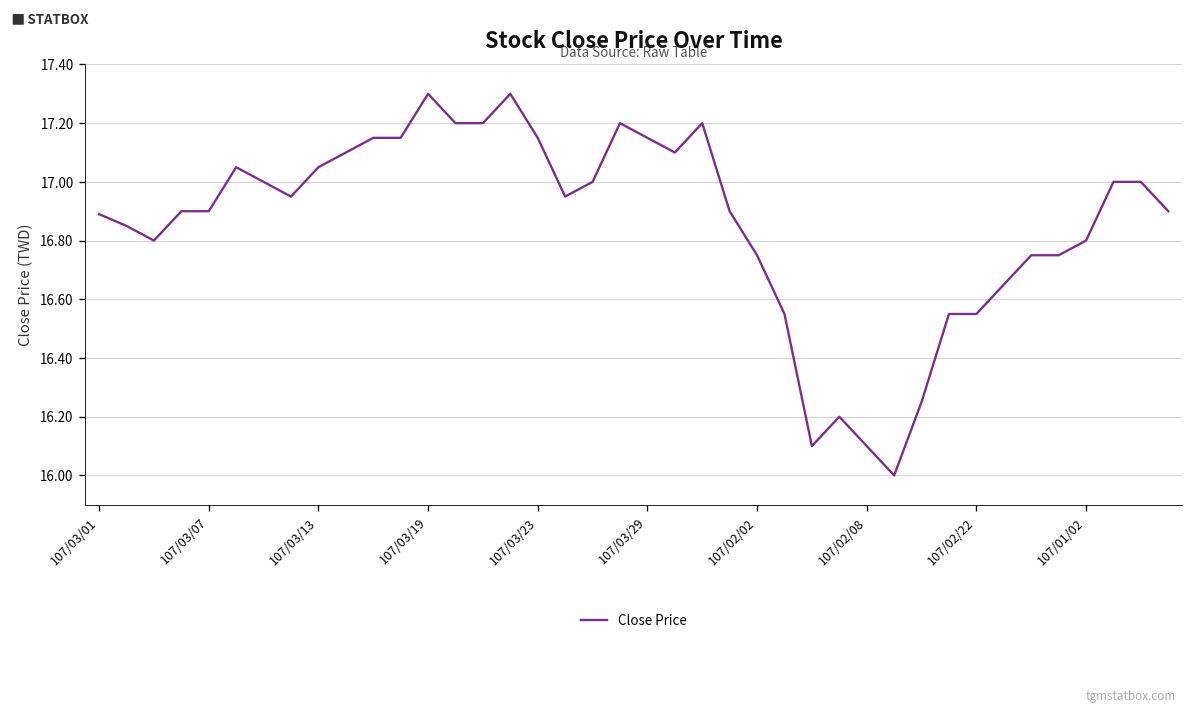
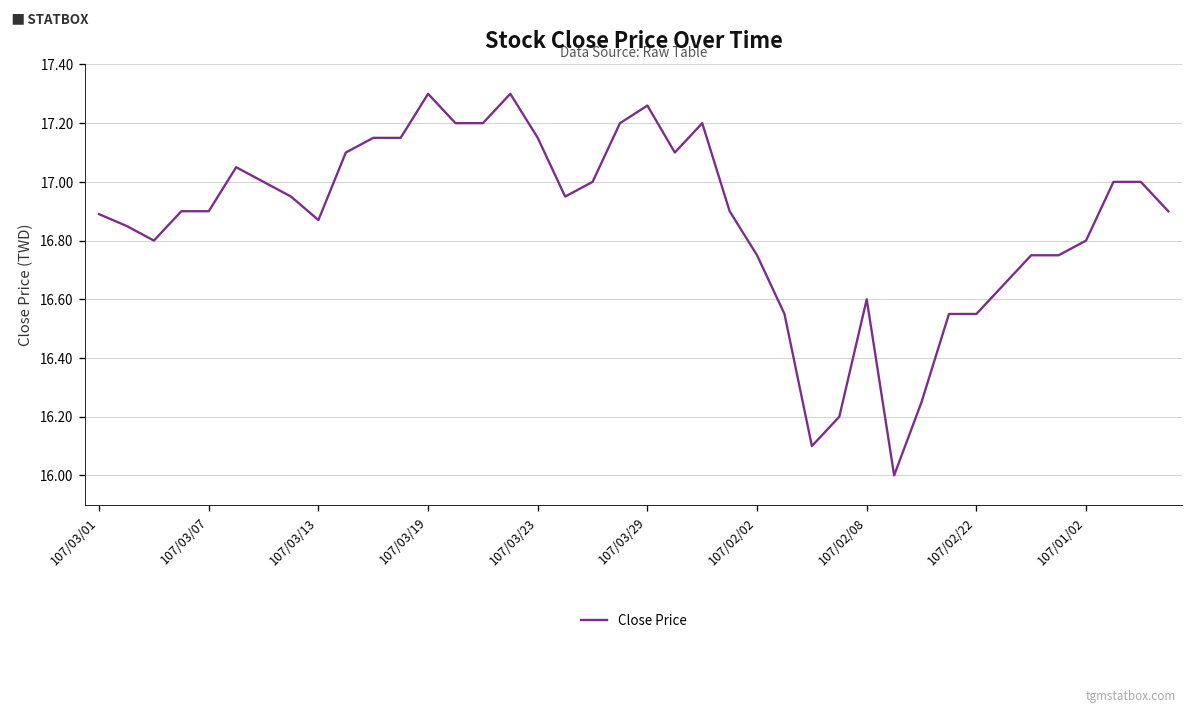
107/03/13: 17.05 -> 16.87
107/03/29: 17.15 -> 17.26
107/02/08: 16.1 -> 16.6
